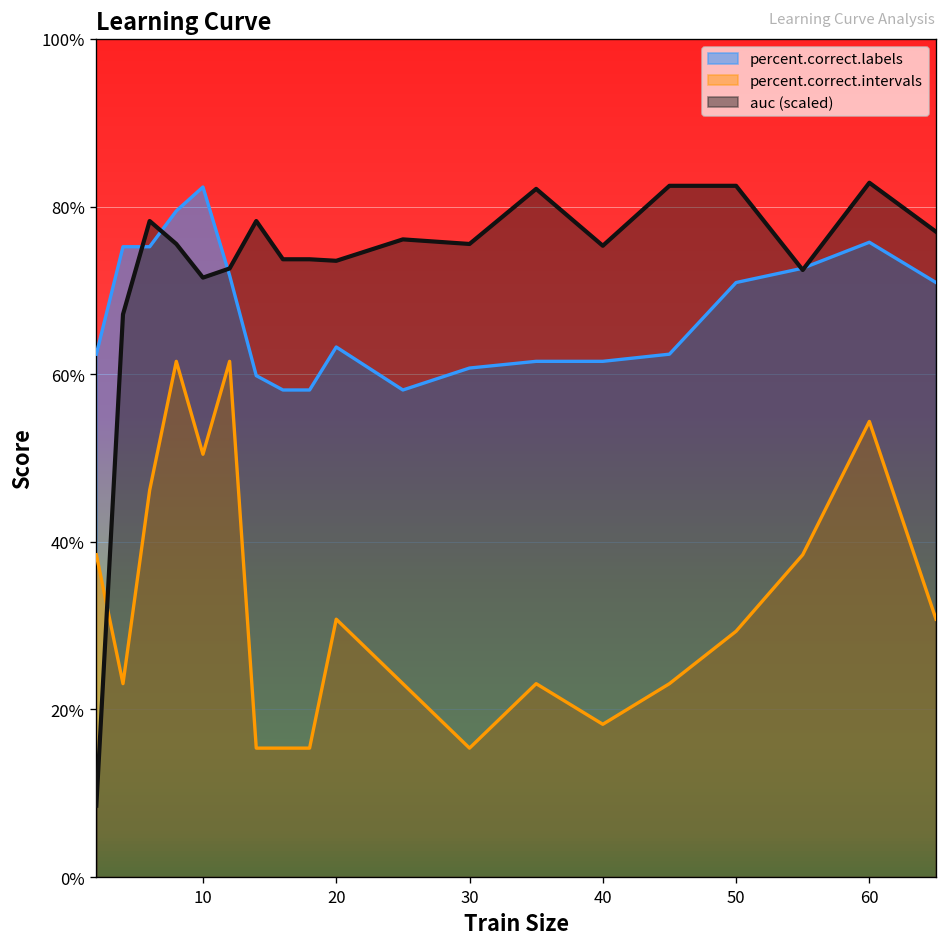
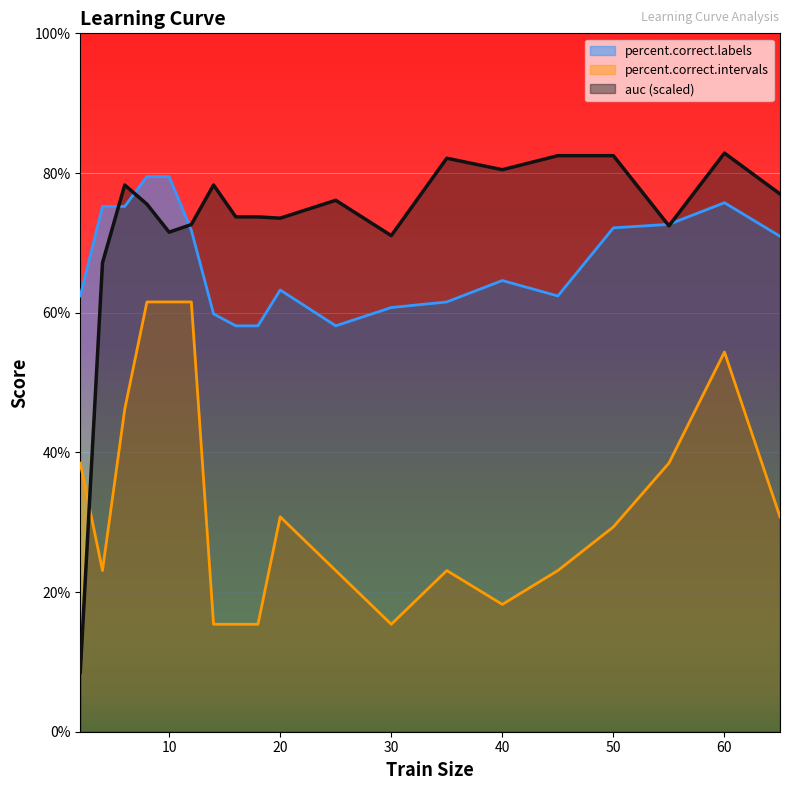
percent.correct.labels, 10: 82% -> 79%
percent.correct.intervals, 10: 50% -> 62%
auc (scaled), 30: 76% -> 71%
percent.correct.labels, 40: 62% -> 65%
auc (scaled), 40: 75% -> 80%
percent.correct.labels, 50: 71% -> 72%
